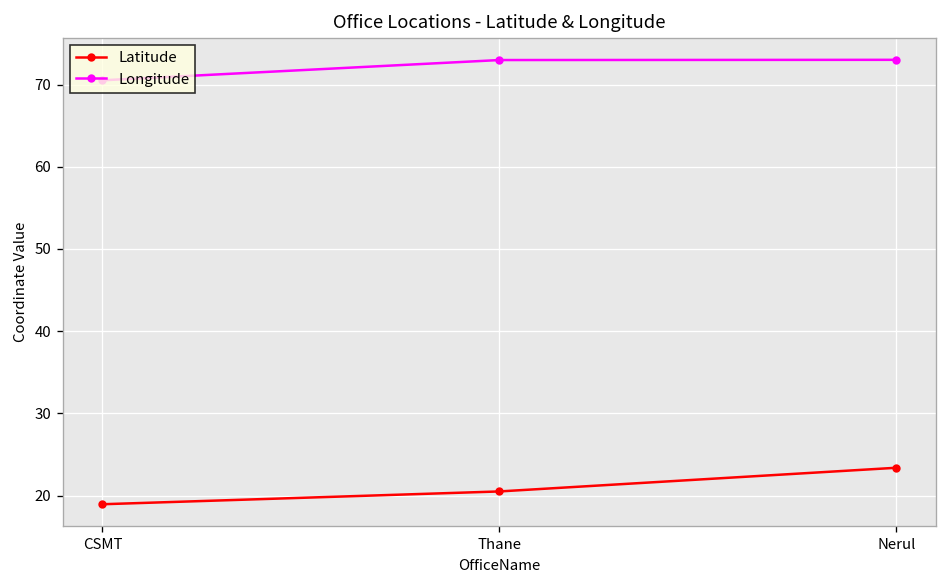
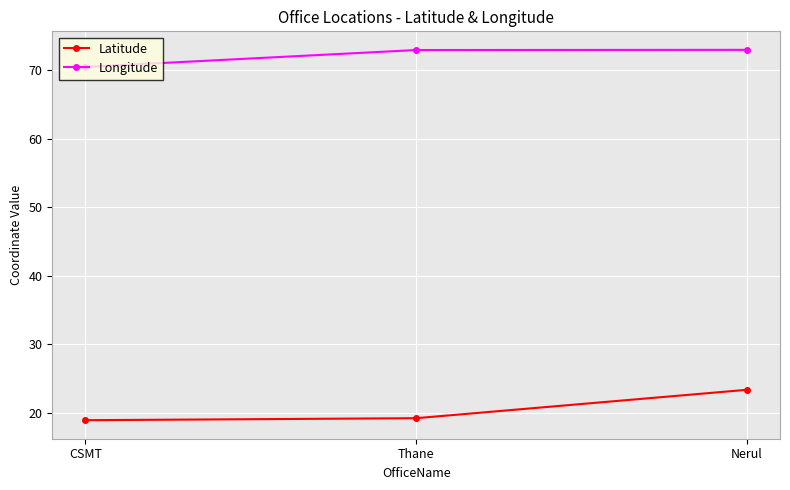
Latitude, Thane: 21 -> 19
